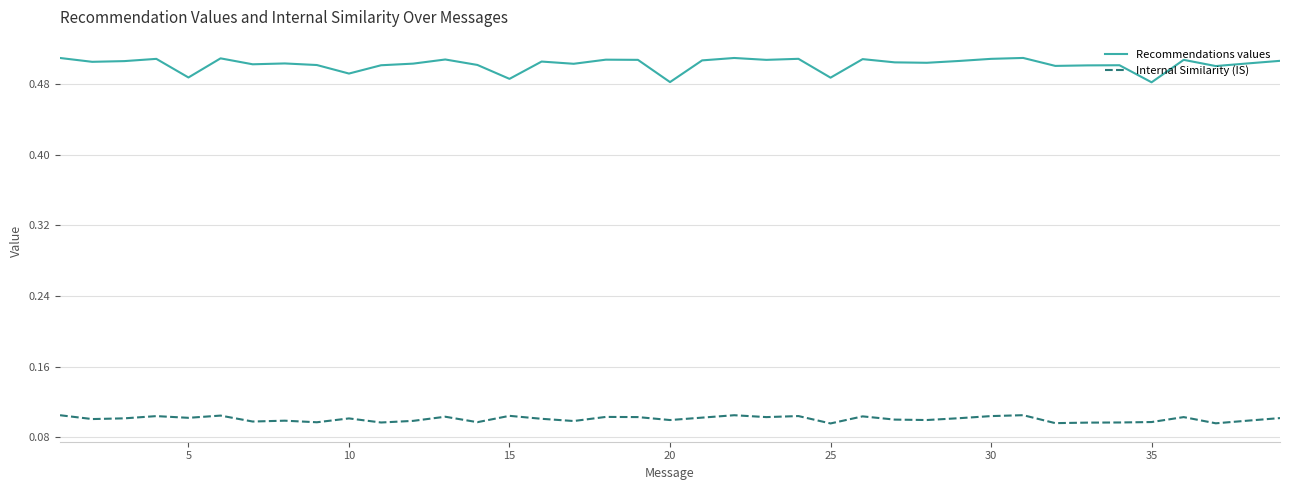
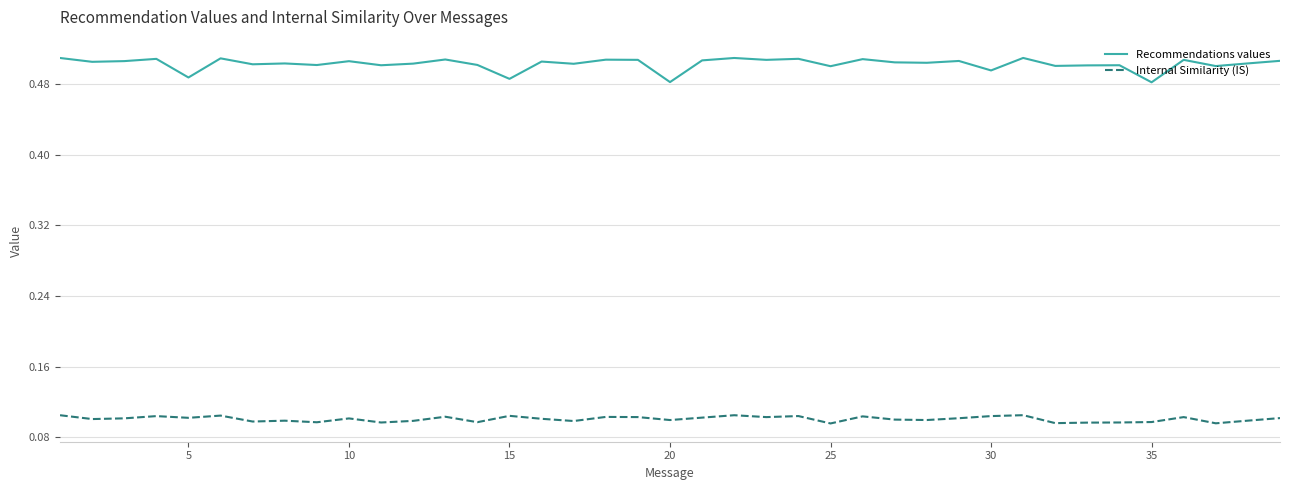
Recommendations values, 10: 0.49 -> 0.51
Recommendations values, 25: 0.49 -> 0.50
Recommendations values, 30: 0.51 -> 0.50
